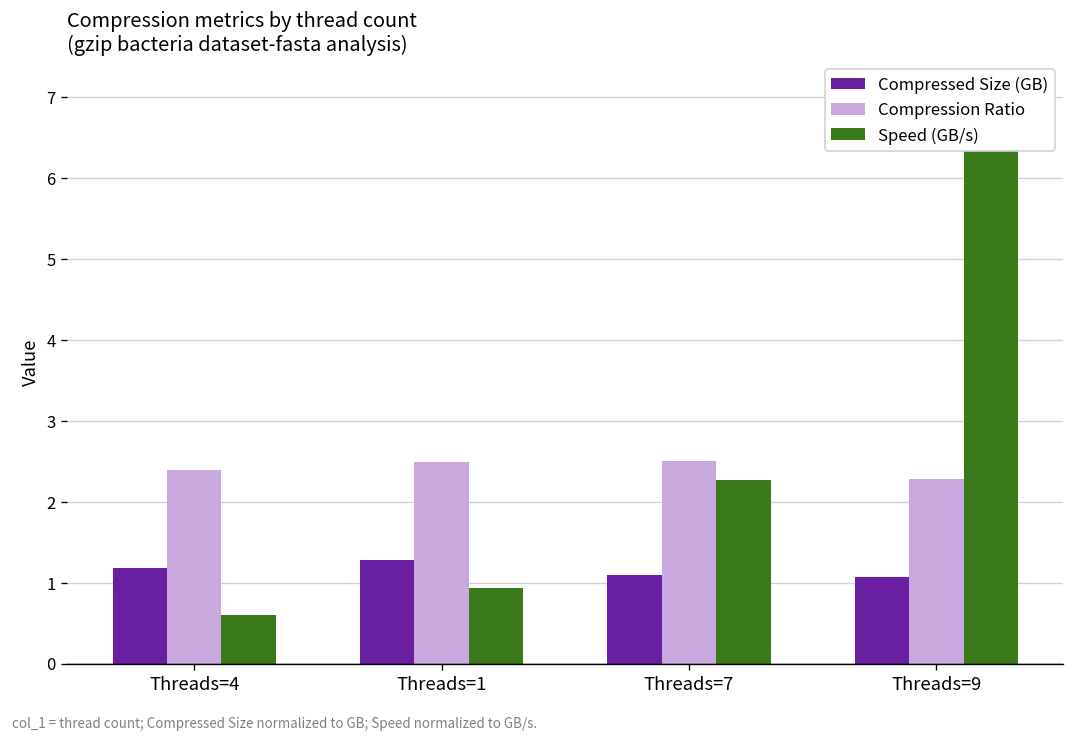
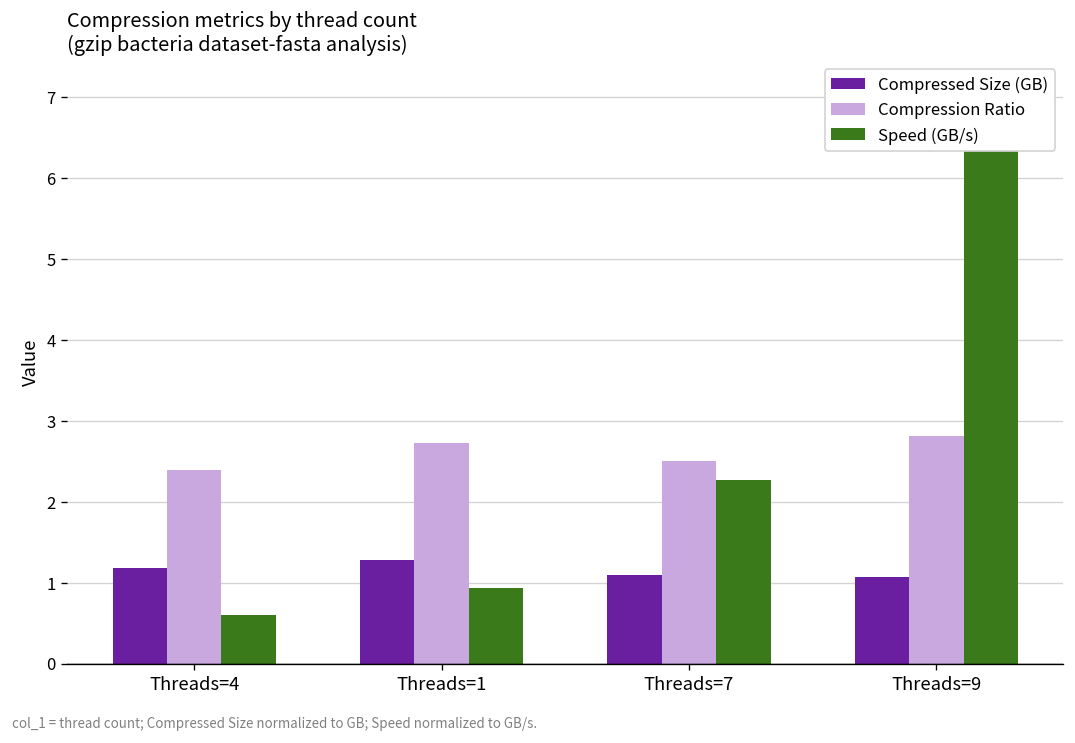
Compression Ratio, Threads=1: 2.5 -> 2.7
Compression Ratio, Threads=9: 2.3 -> 2.8
